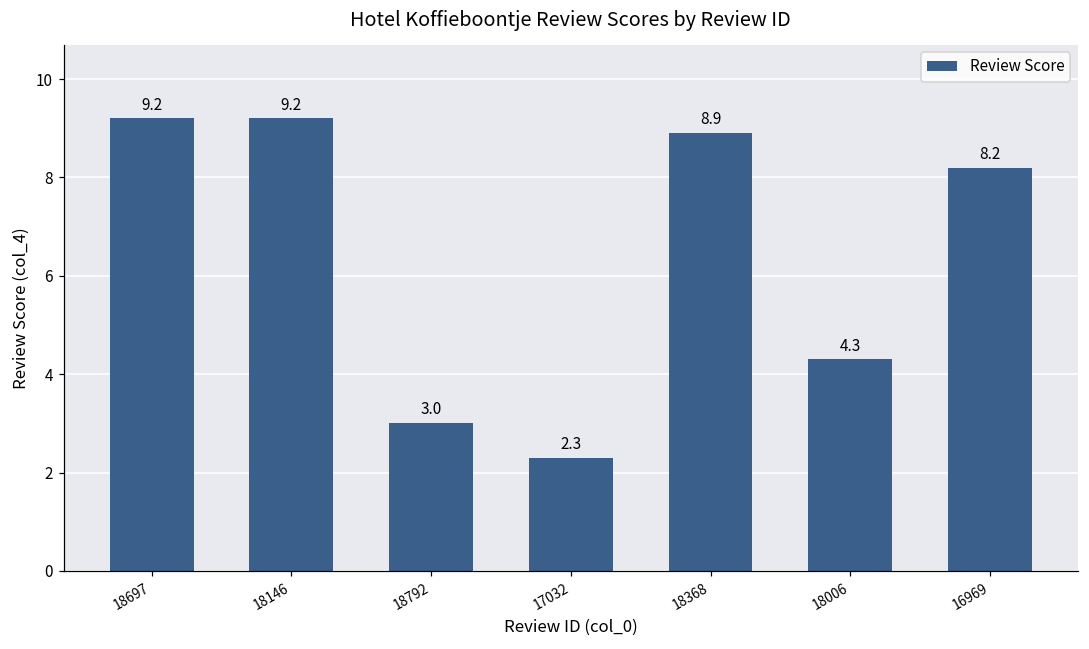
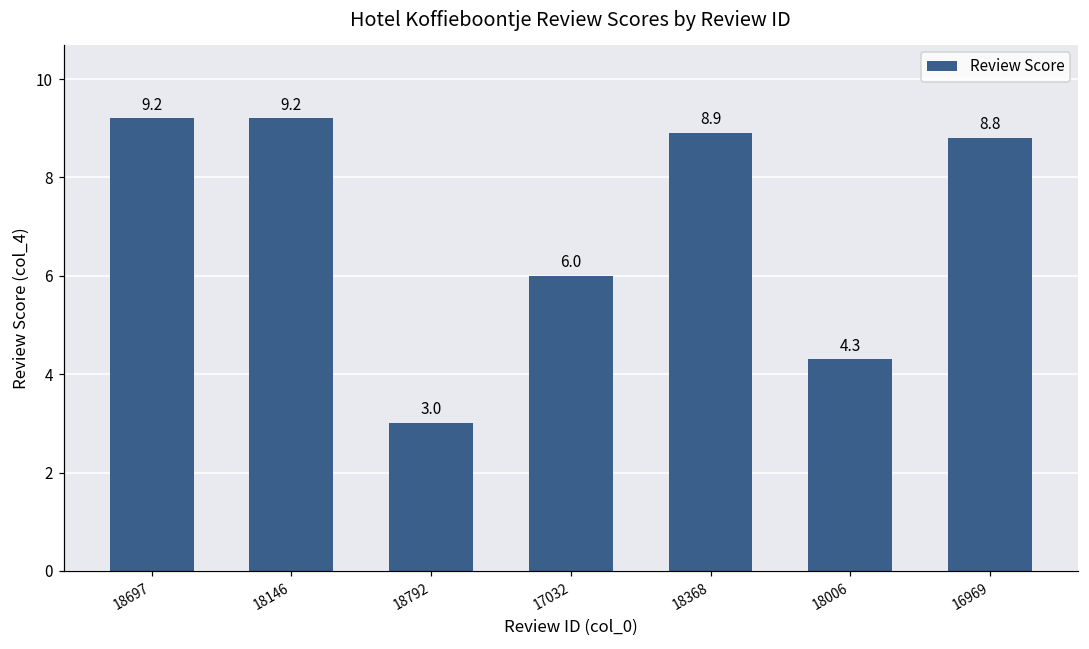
17032: 2.3 -> 6.0
16969: 8.2 -> 8.8
